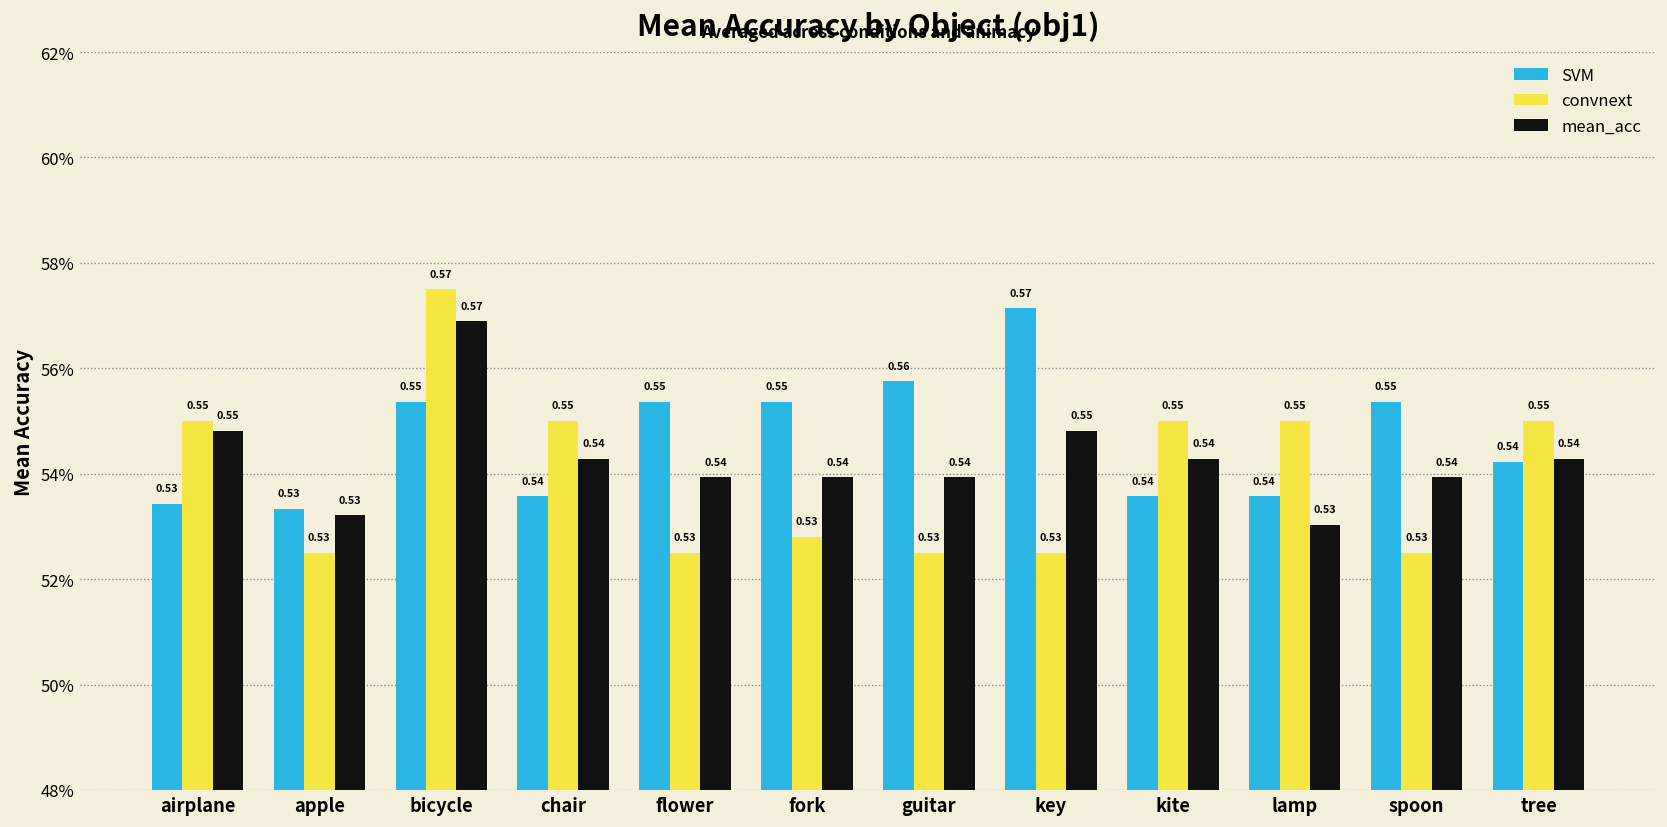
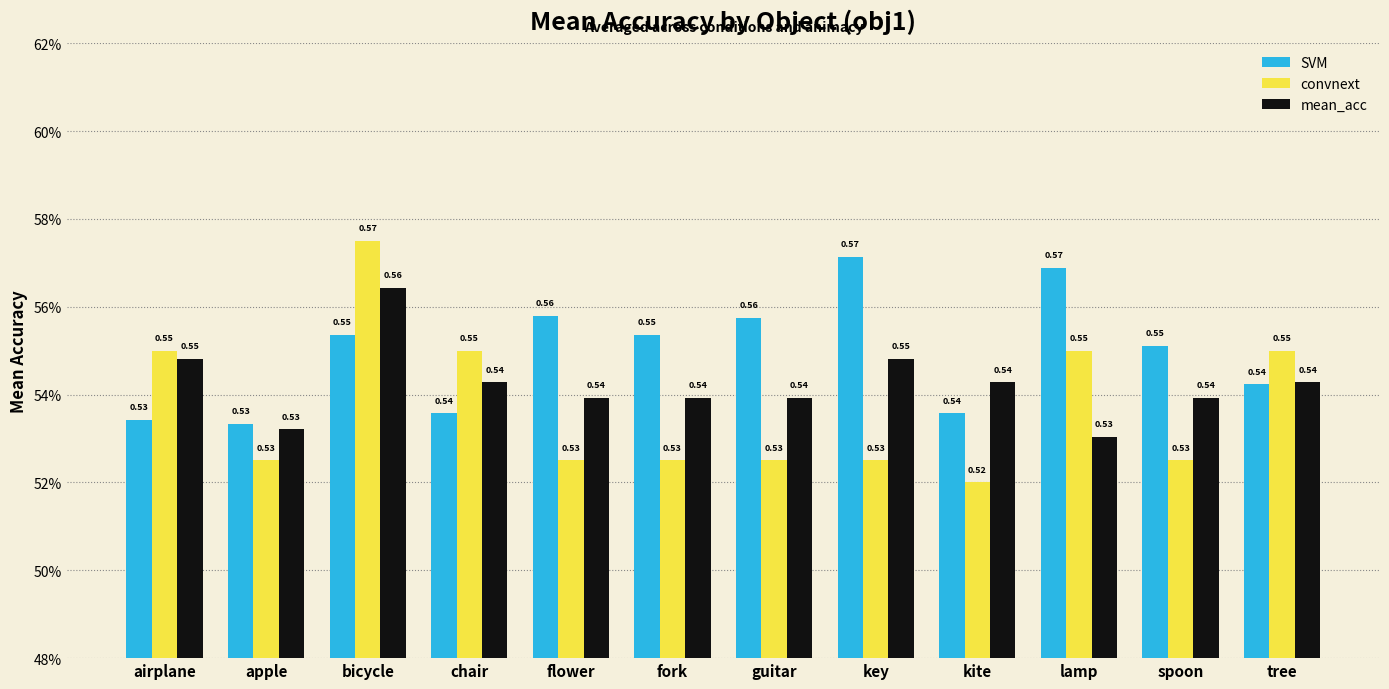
mean_acc, bicycle: 0.57 -> 0.56
SVM, flower: 0.55 -> 0.56
convnext, fork: 52.8% -> 52.5%
convnext, kite: 0.55 -> 0.52
SVM, lamp: 0.54 -> 0.57
SVM, spoon: 55.4% -> 55.1%
